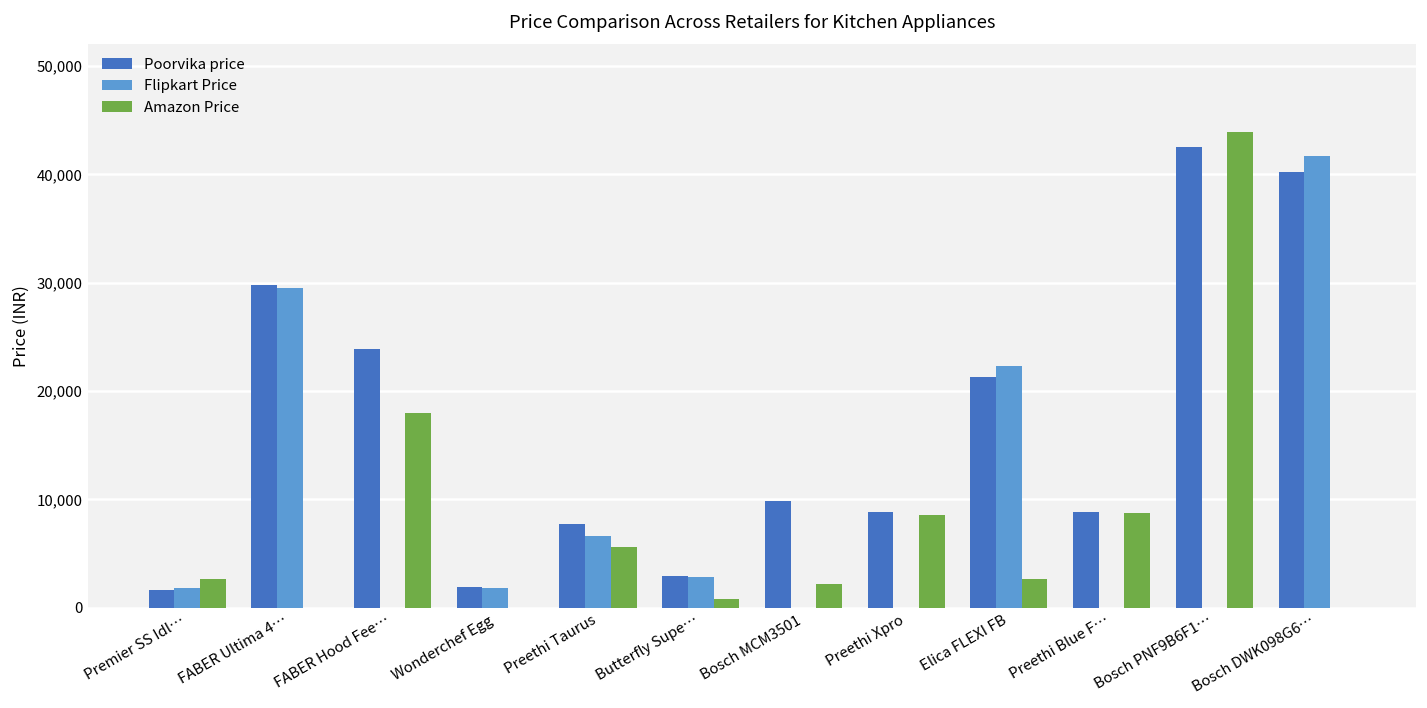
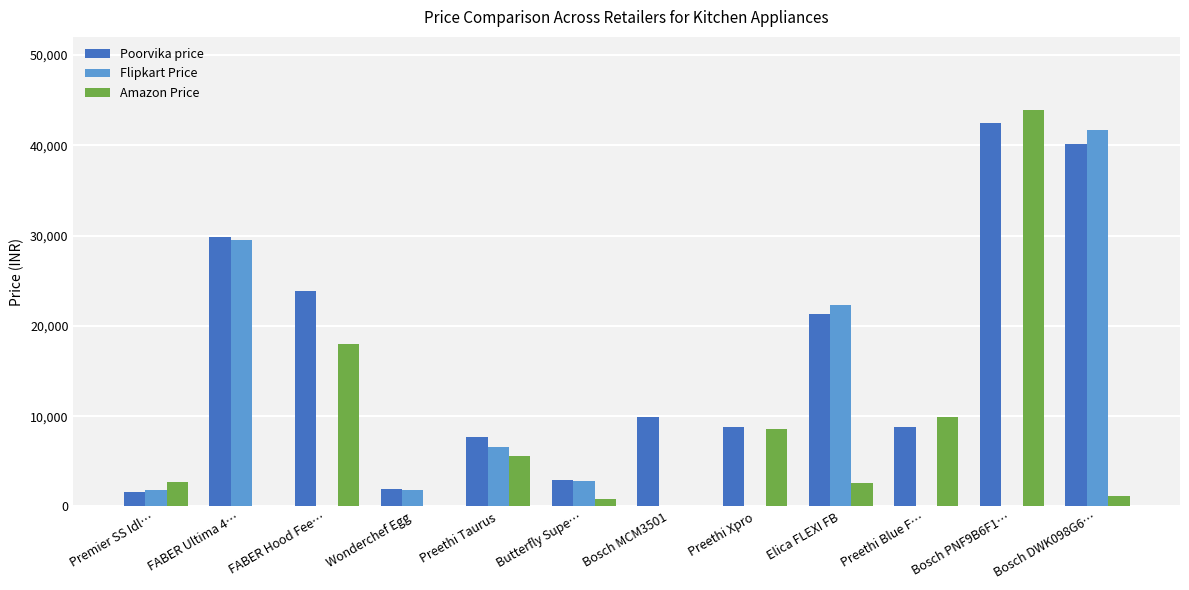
Amazon Price, Bosch MCM3501: 2,000 -> 0
Amazon Price, Preethi Blue F…: 9,000 -> 10,000
Amazon Price, Bosch DWK098G6…: 0 -> 1,000
